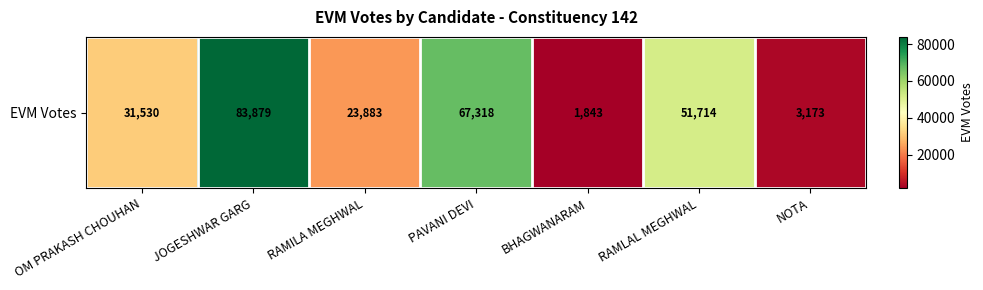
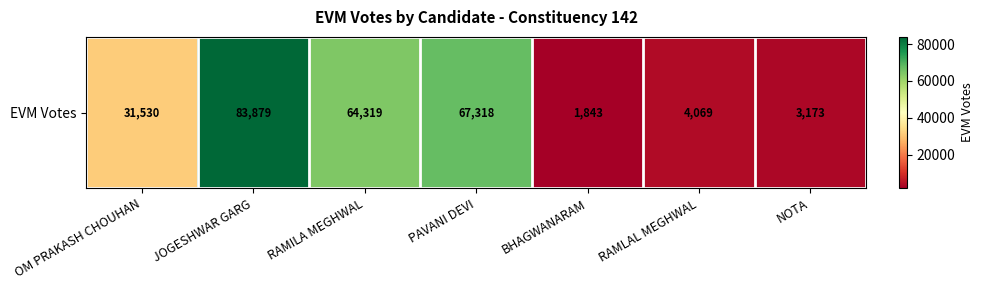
EVM Votes, RAMILA MEGHWAL: 23,883 -> 64,319
EVM Votes, RAMLAL MEGHWAL: 51,714 -> 4,069
